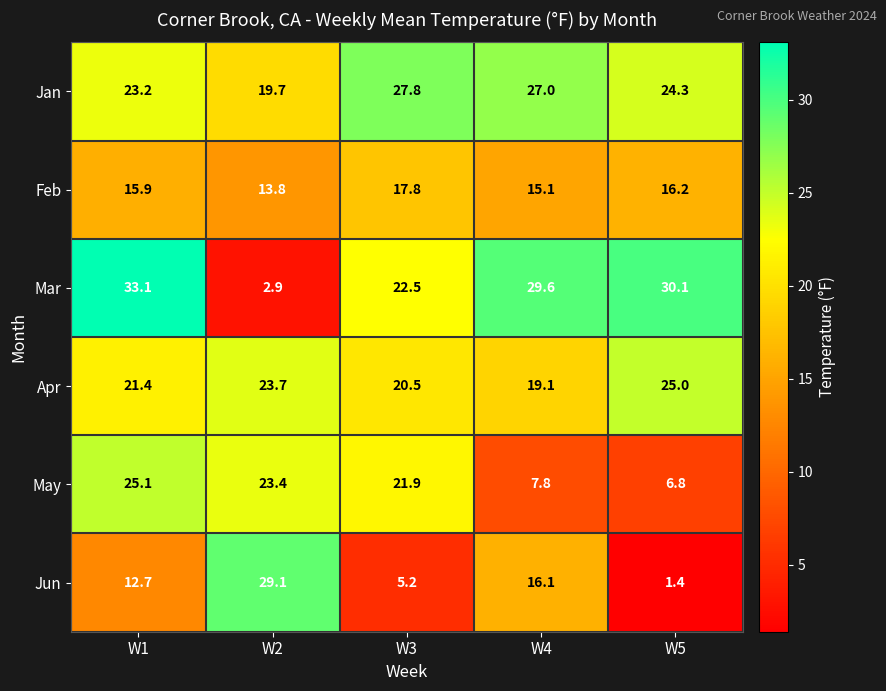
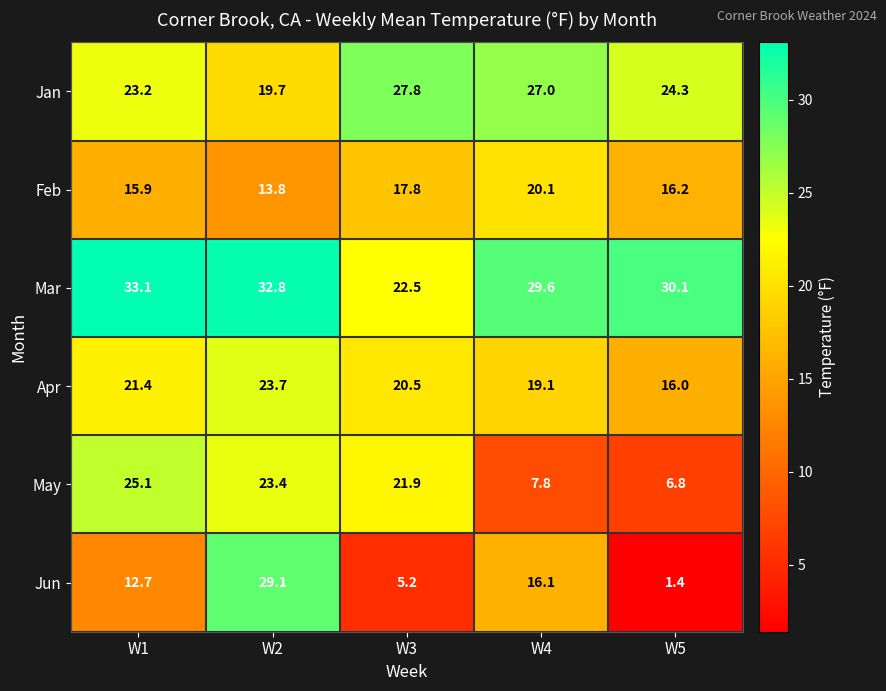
Feb, W4: 15.1 -> 20.1
Mar, W2: 2.9 -> 32.8
Apr, W5: 25.0 -> 16.0
